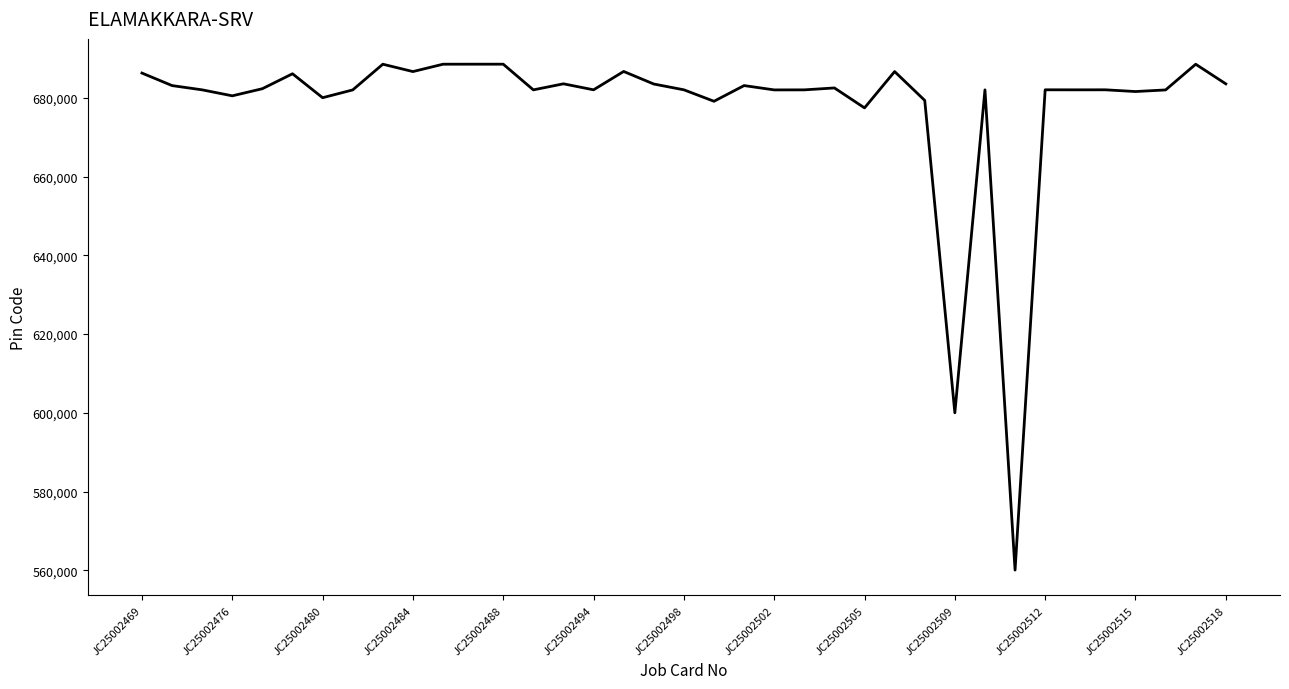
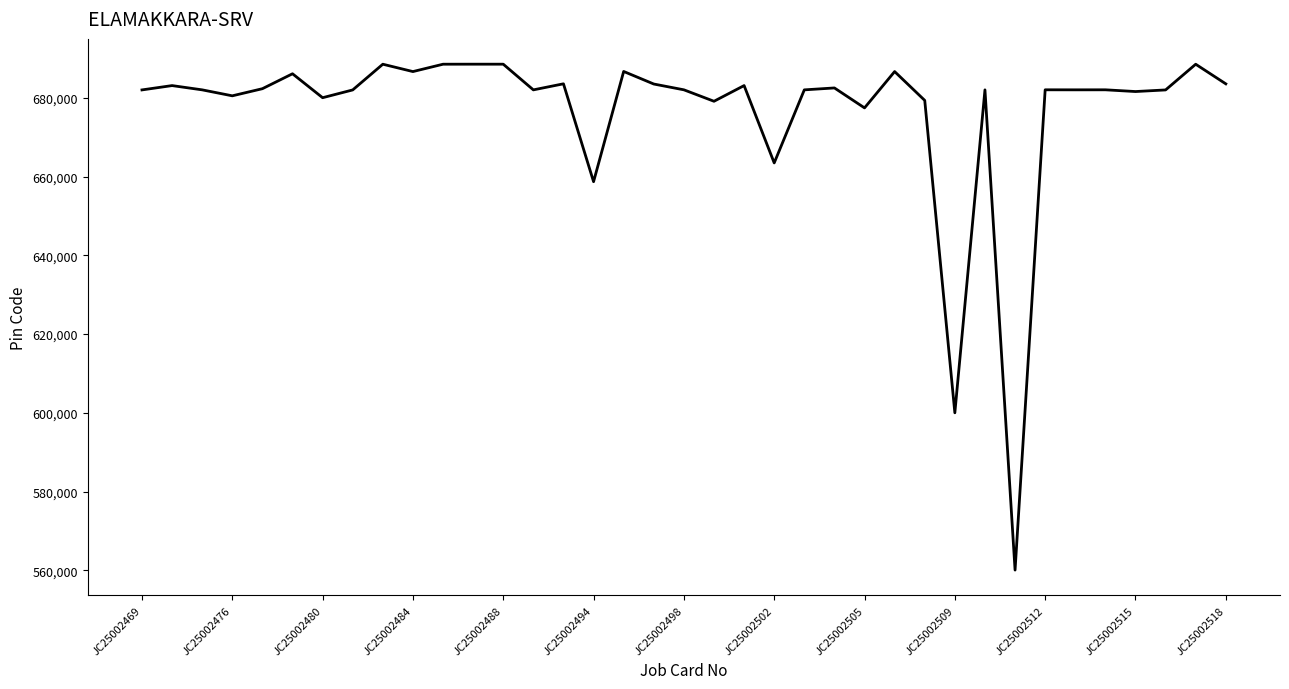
JC25002469: 686,000 -> 682,000
JC25002494: 682,000 -> 659,000
JC25002502: 682,000 -> 663,000
